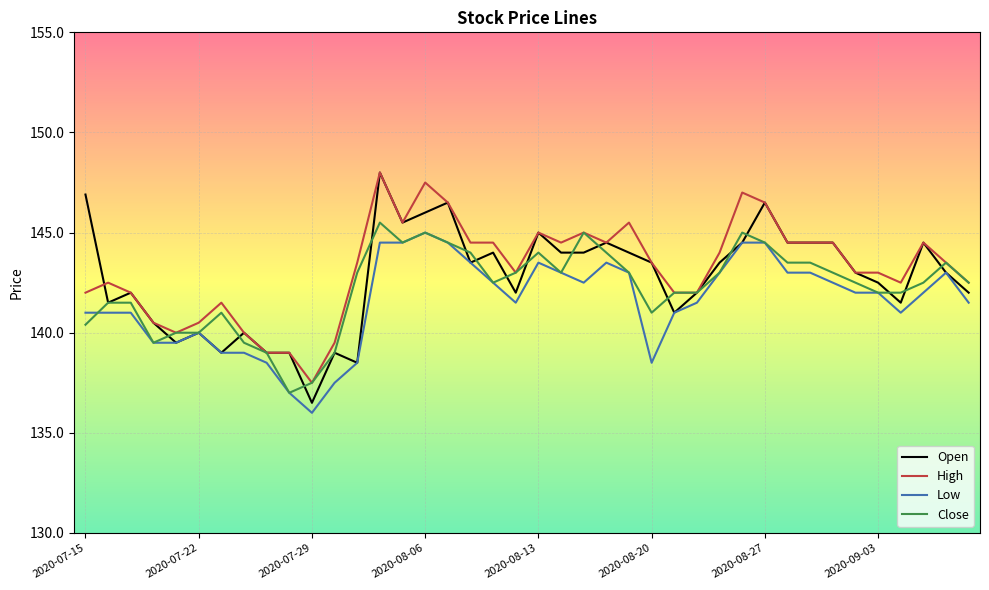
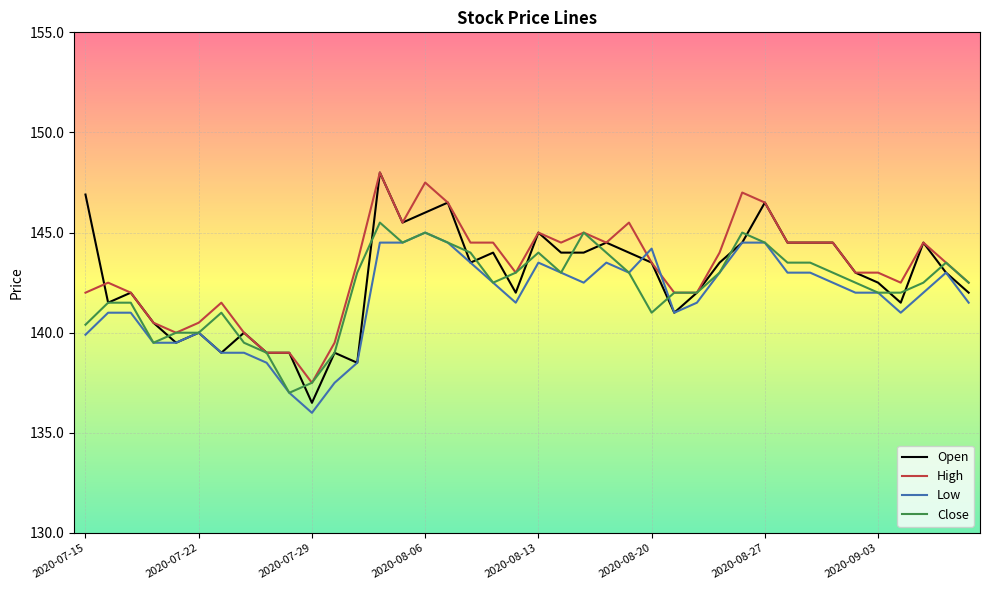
Low, 2020-07-15: 141.0 -> 139.9
Low, 2020-08-20: 138.5 -> 144.2
